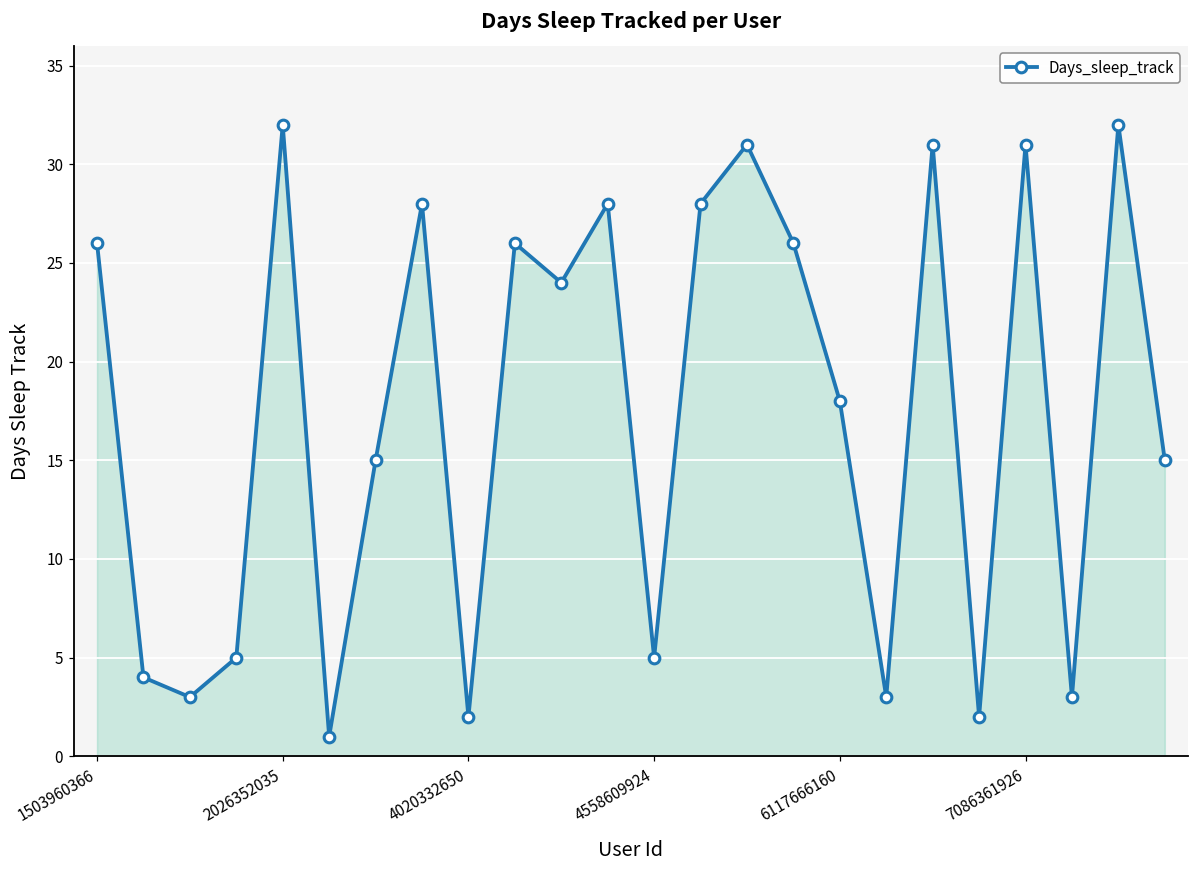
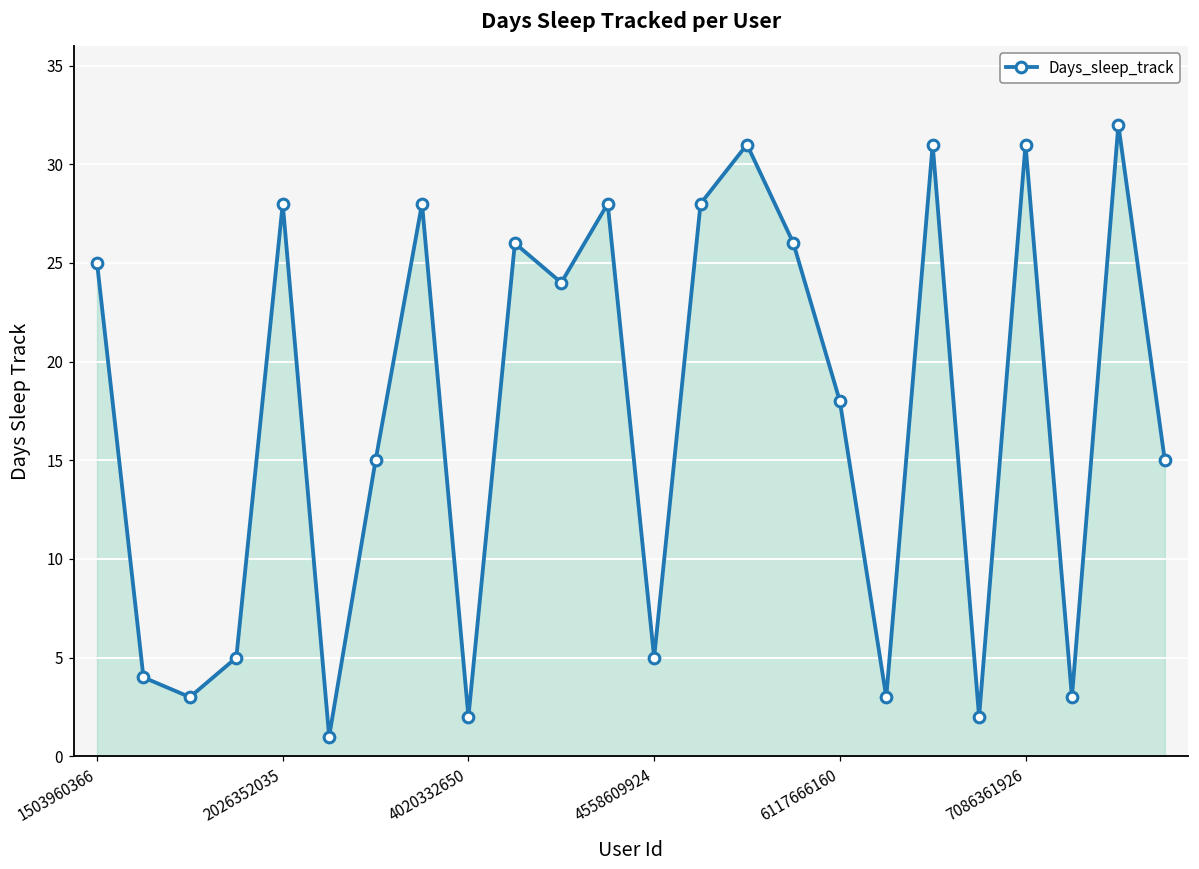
1503960366: 26 -> 25
2026352035: 32 -> 28
